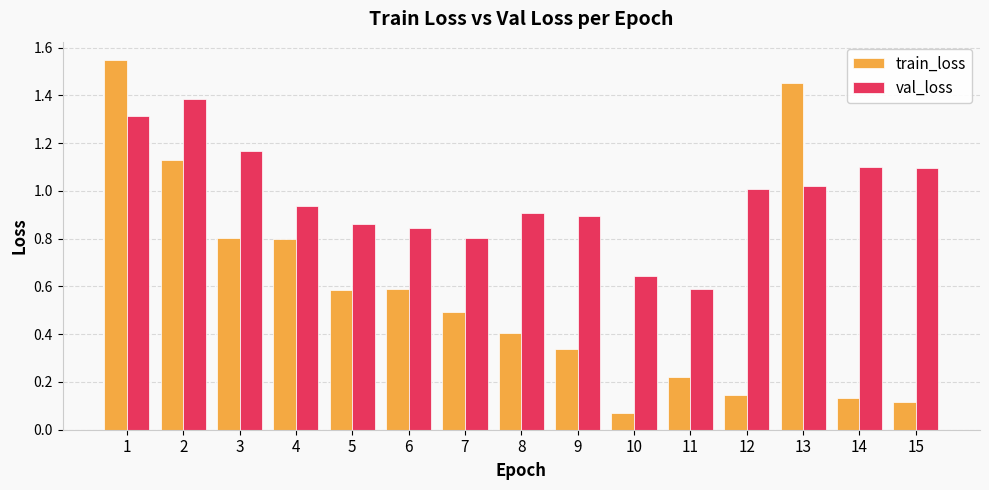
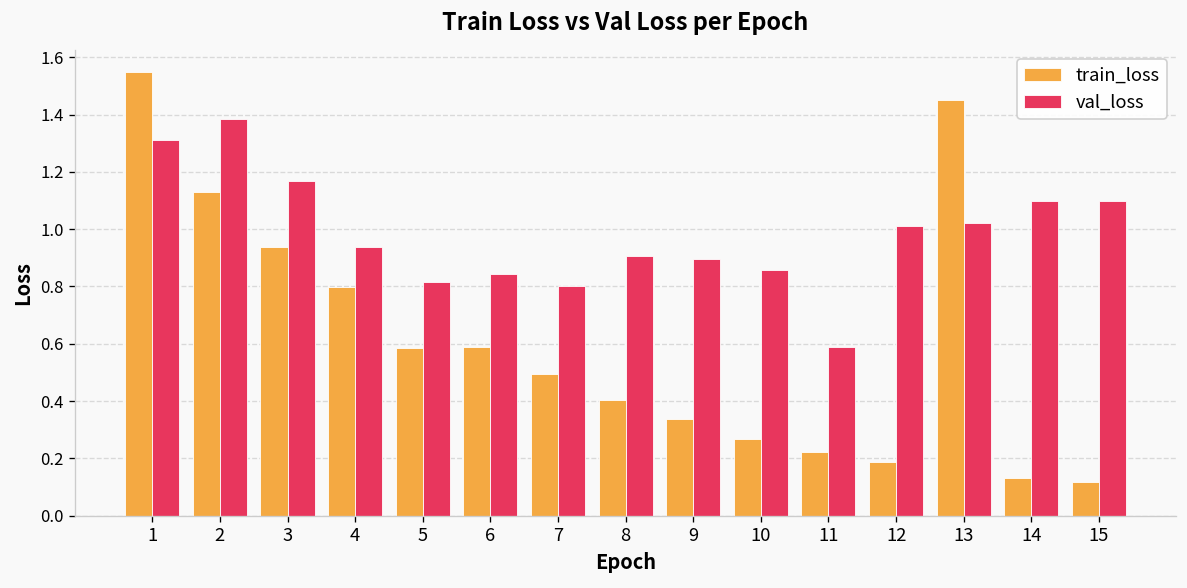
train_loss, 3: 0.80 -> 0.94
val_loss, 5: 0.86 -> 0.82
train_loss, 10: 0.07 -> 0.27
val_loss, 10: 0.64 -> 0.86
train_loss, 12: 0.15 -> 0.19
